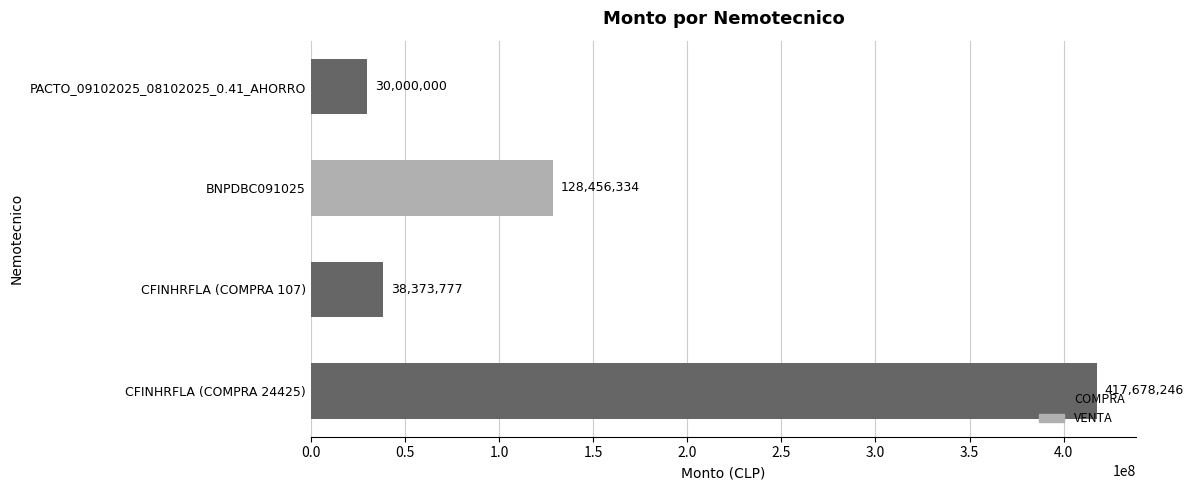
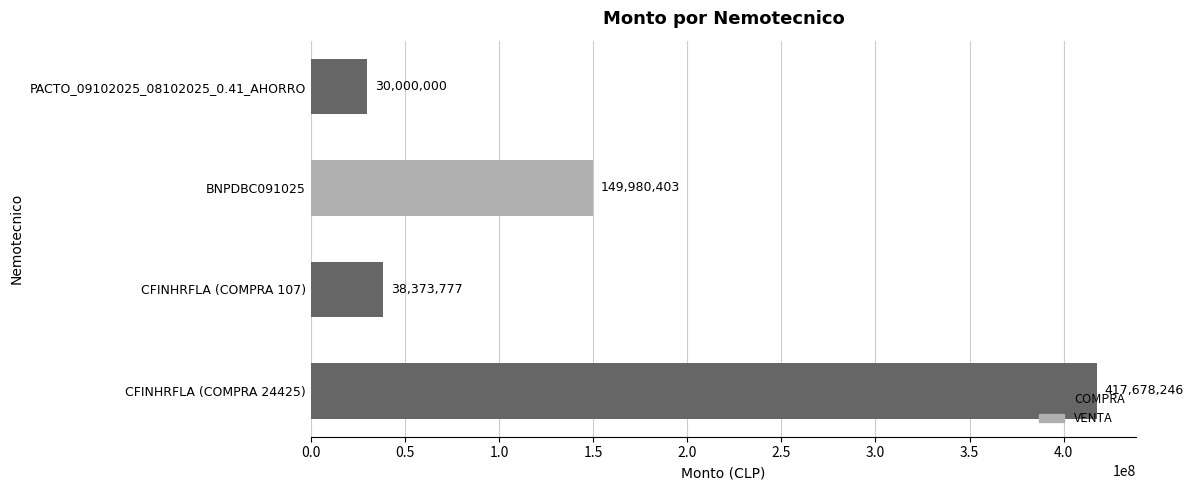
BNPDBC091025: 128,456,334 -> 149,980,403
